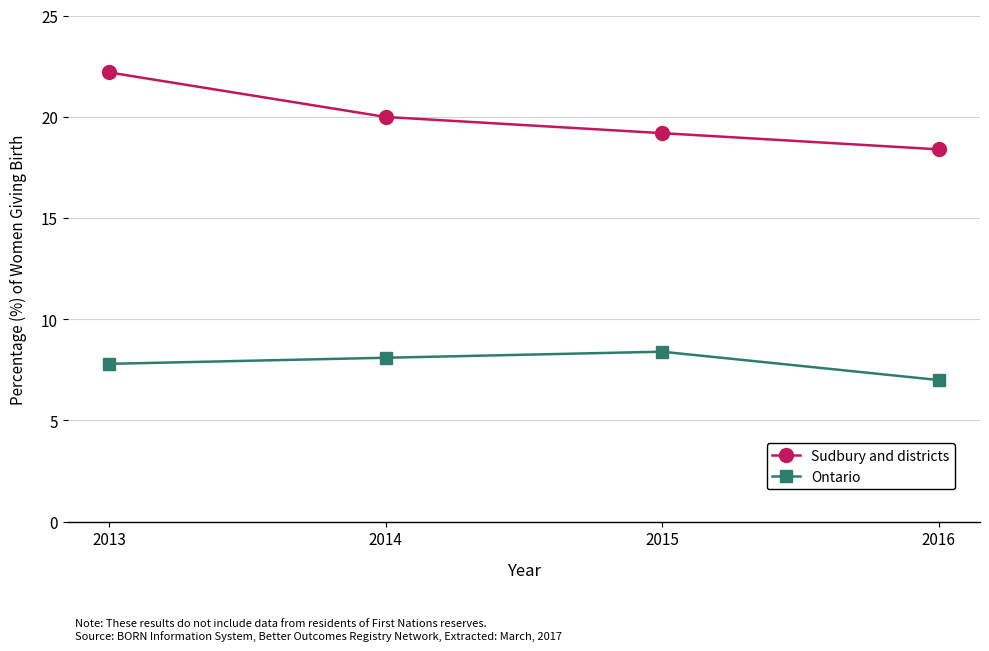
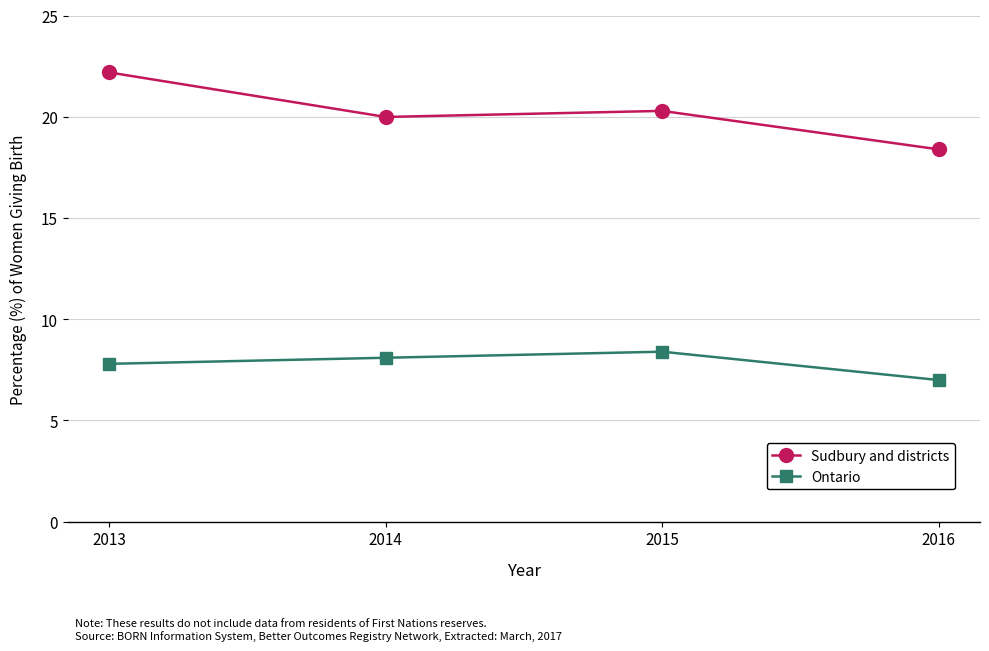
Sudbury and districts, 2015: 19.2 -> 20.3
